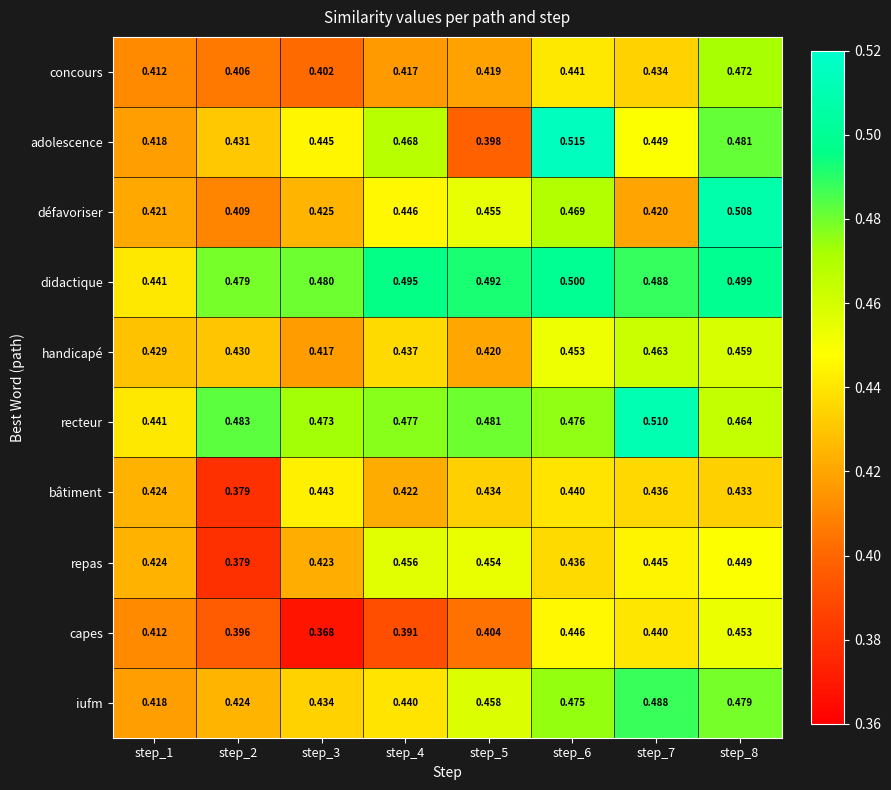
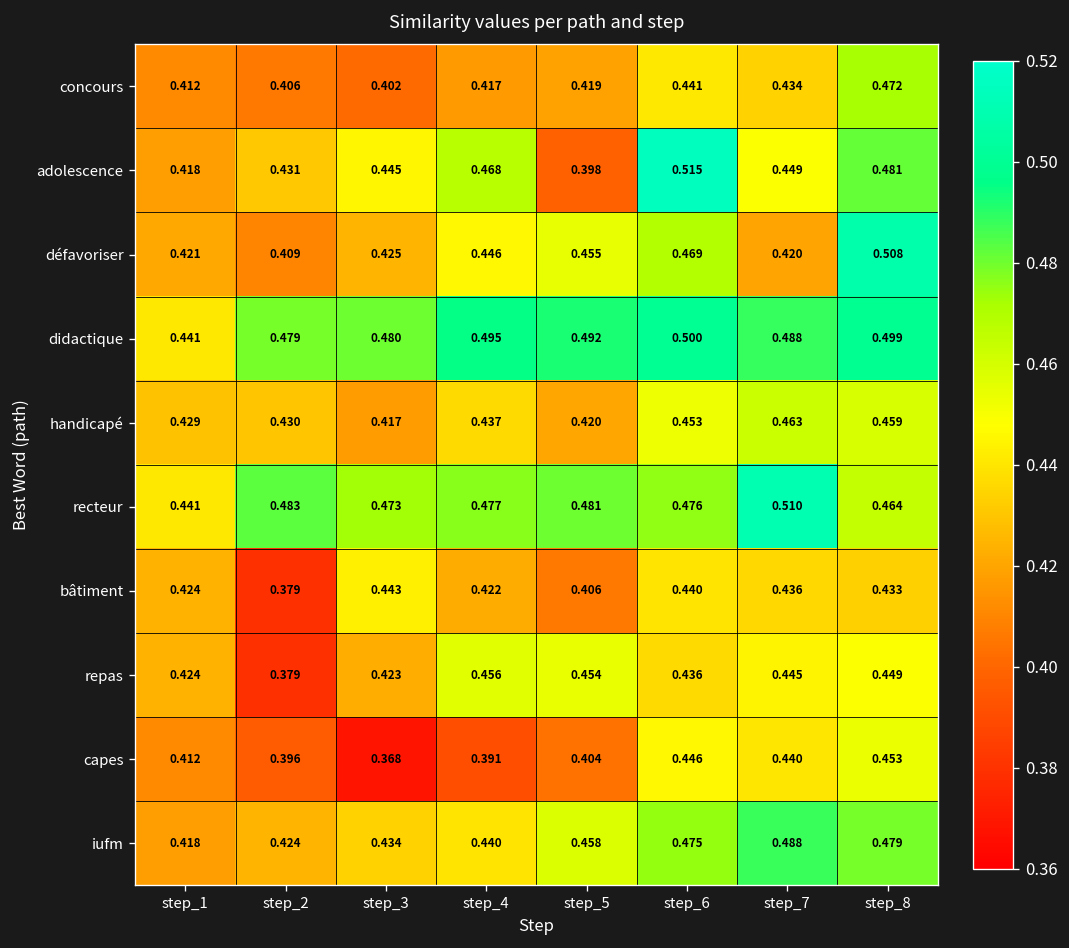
bâtiment, step_5: 0.434 -> 0.406
